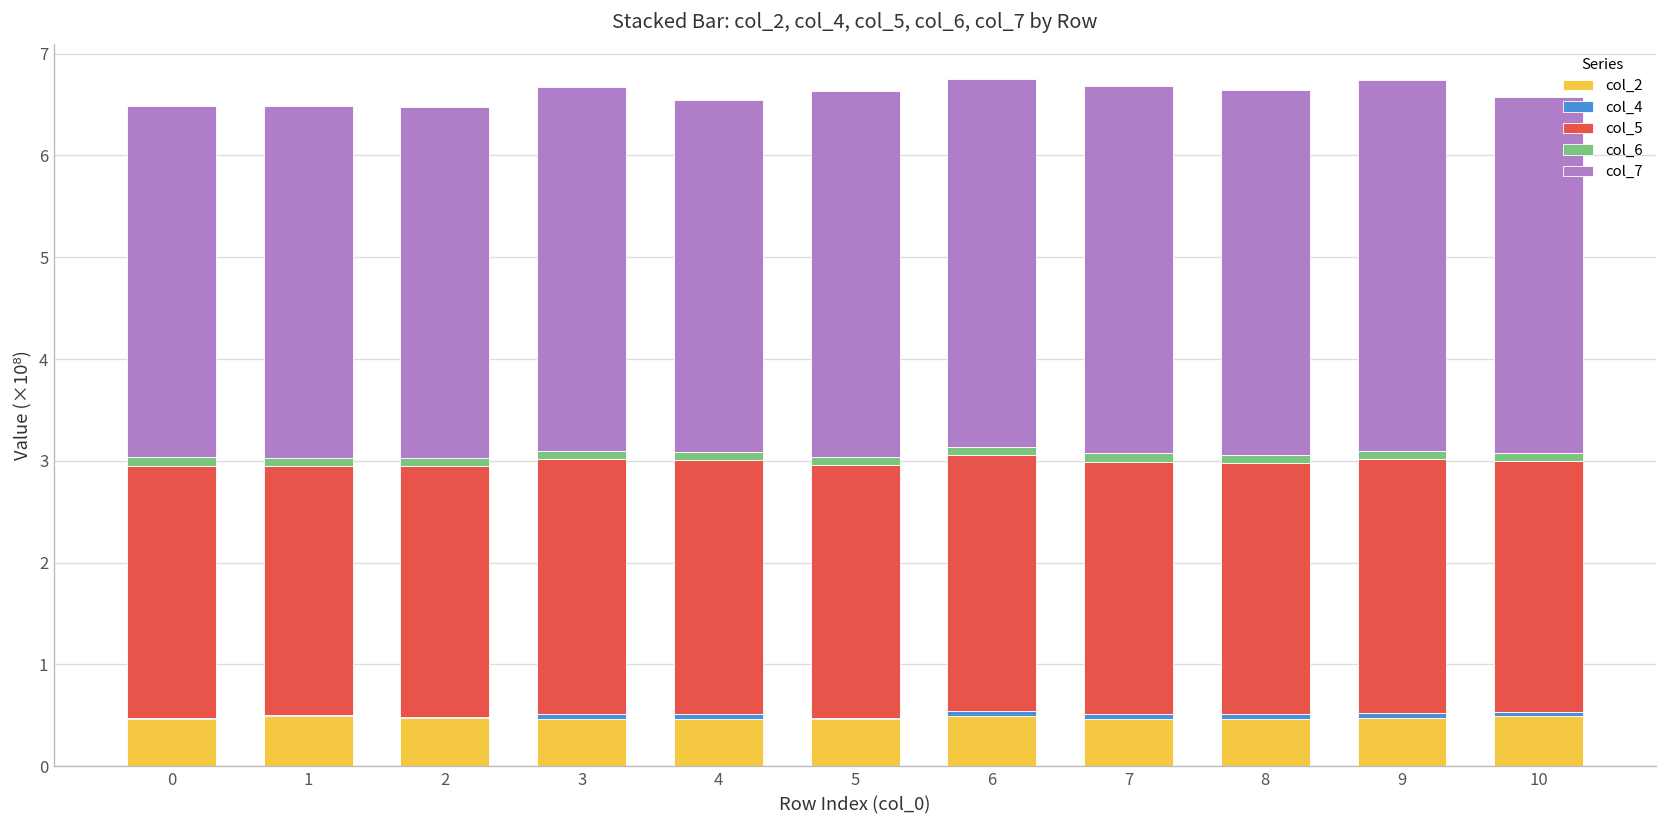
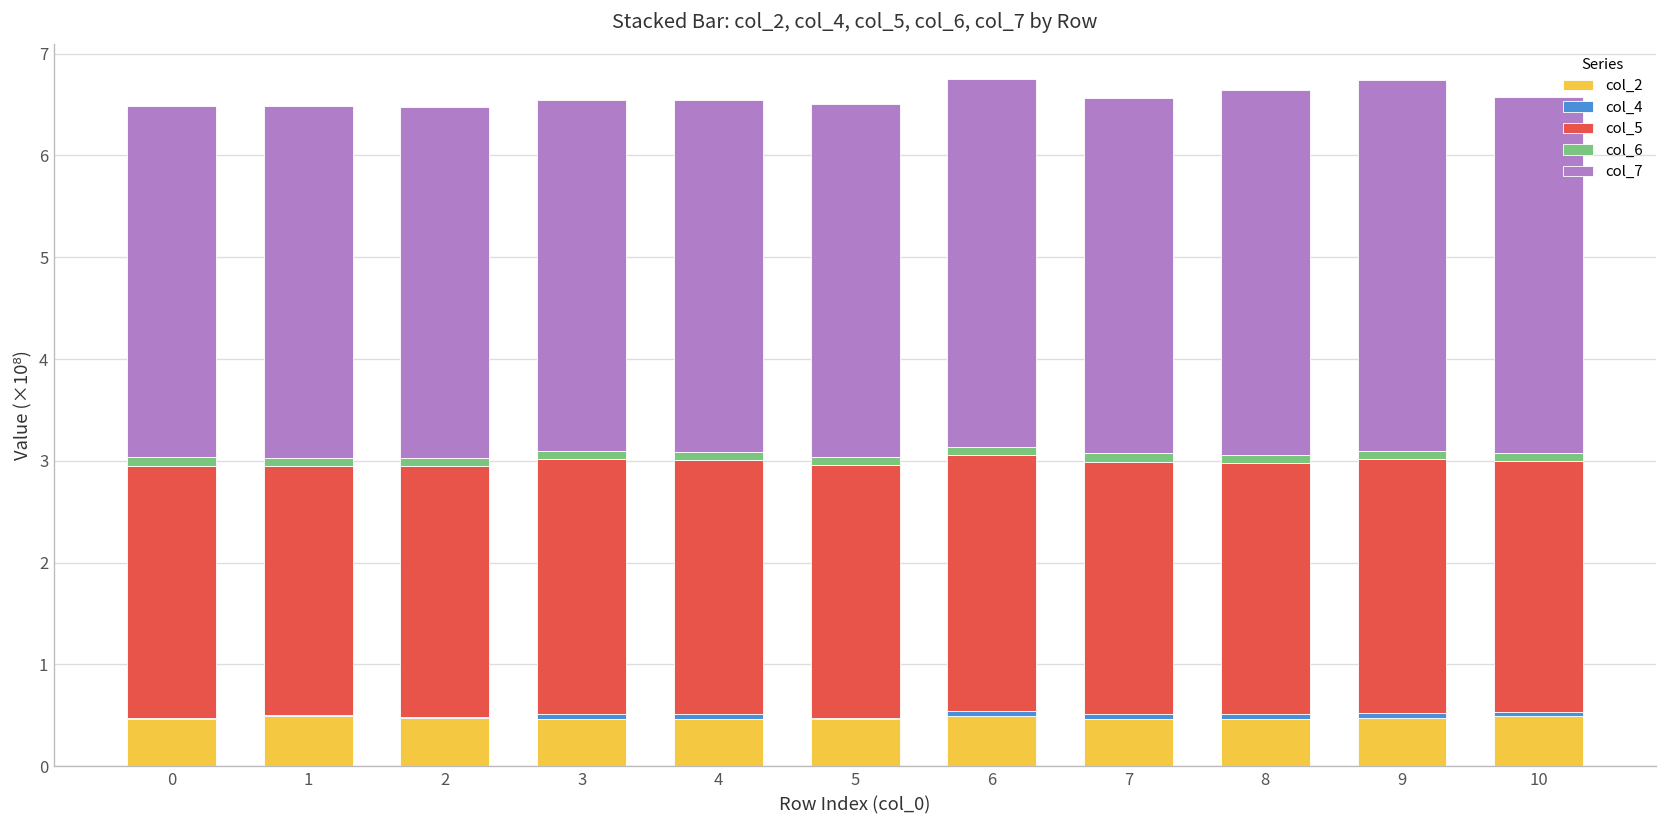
col_7, 3: 3.6 -> 3.4
col_7, 5: 3.6 -> 3.5
col_7, 7: 3.6 -> 3.5
